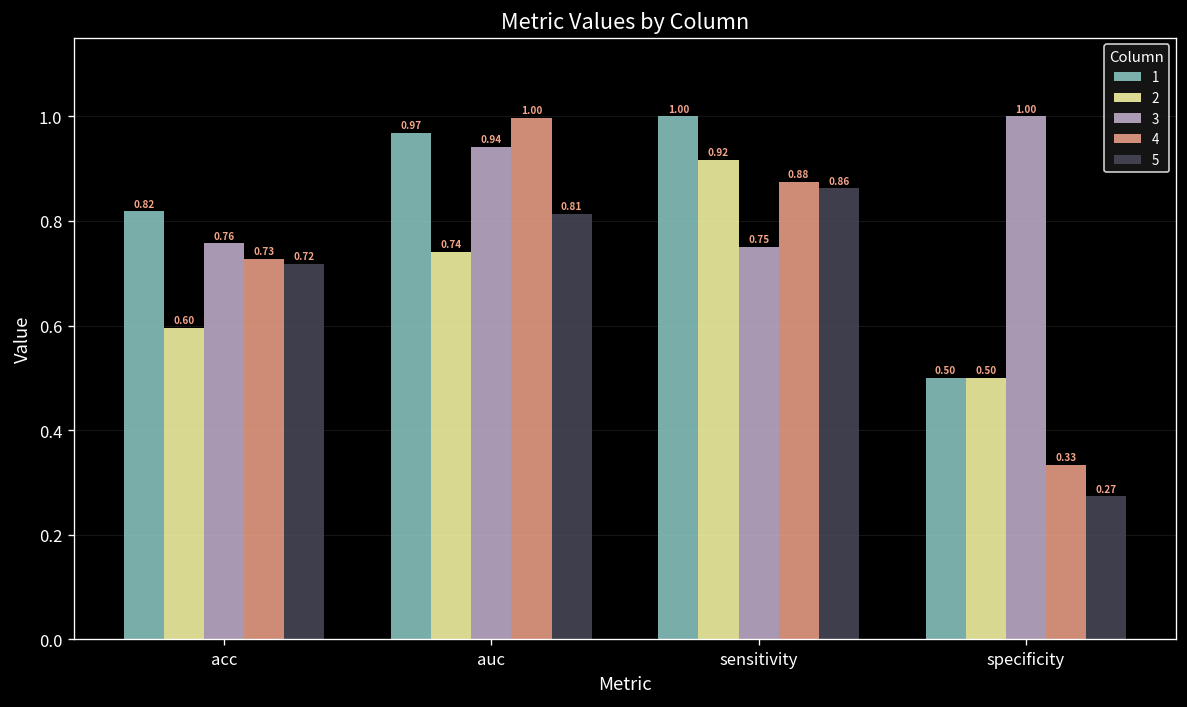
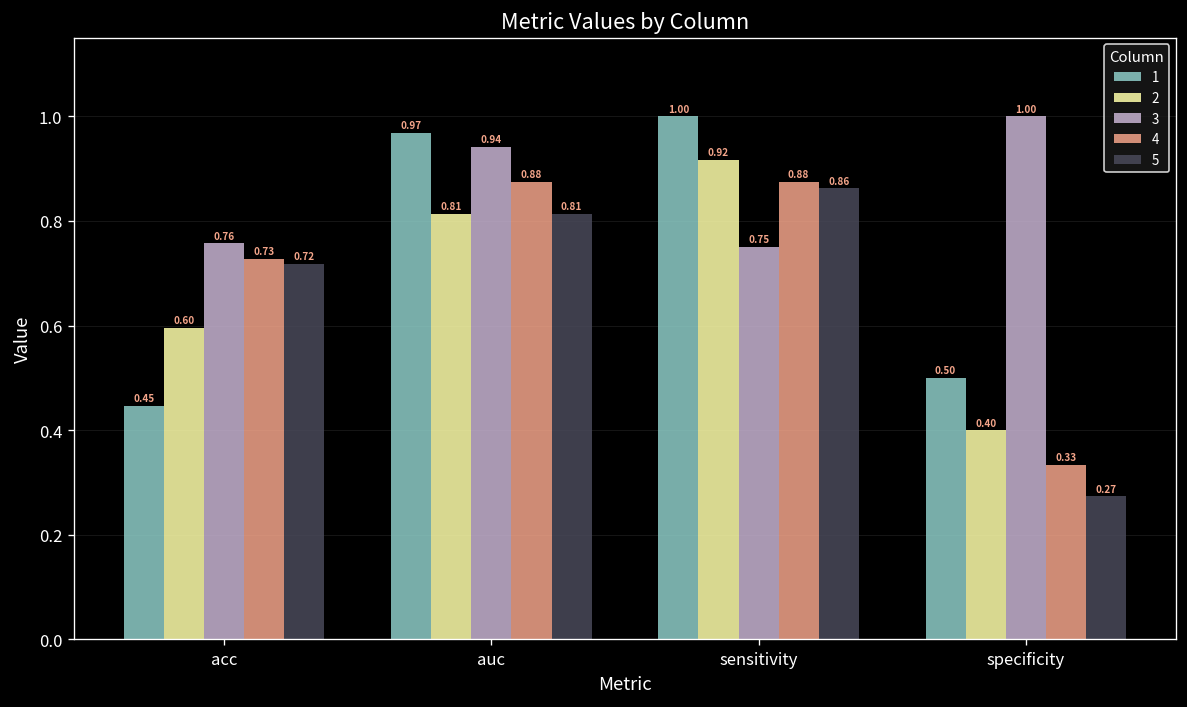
1, acc: 0.82 -> 0.45
2, auc: 0.74 -> 0.81
4, auc: 1.00 -> 0.88
2, specificity: 0.50 -> 0.40
